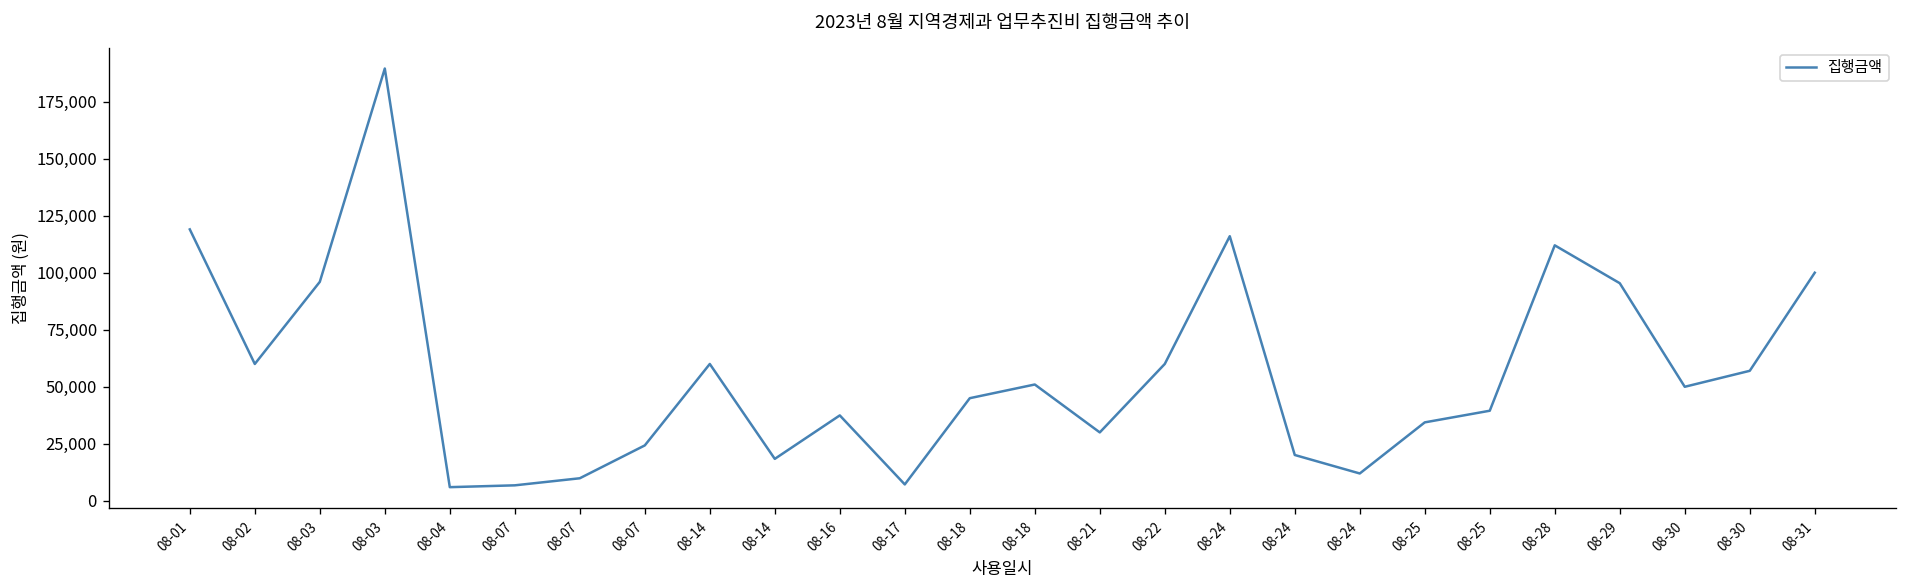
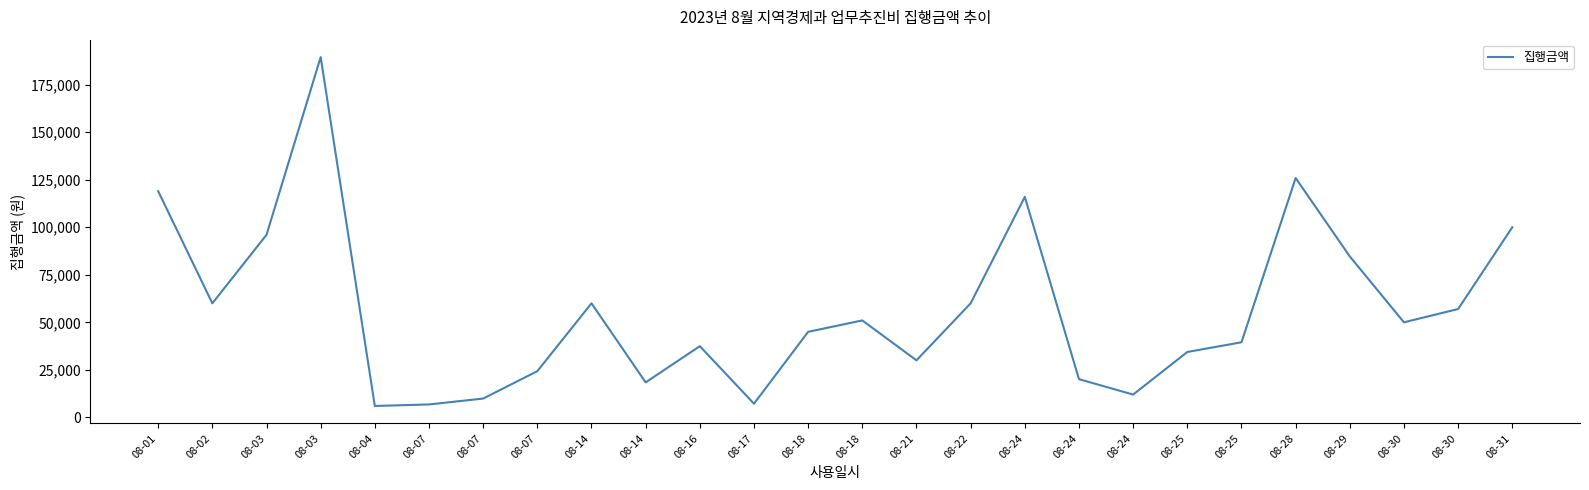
08-28: 112,000 -> 126,000
08-29: 95,000 -> 85,000
